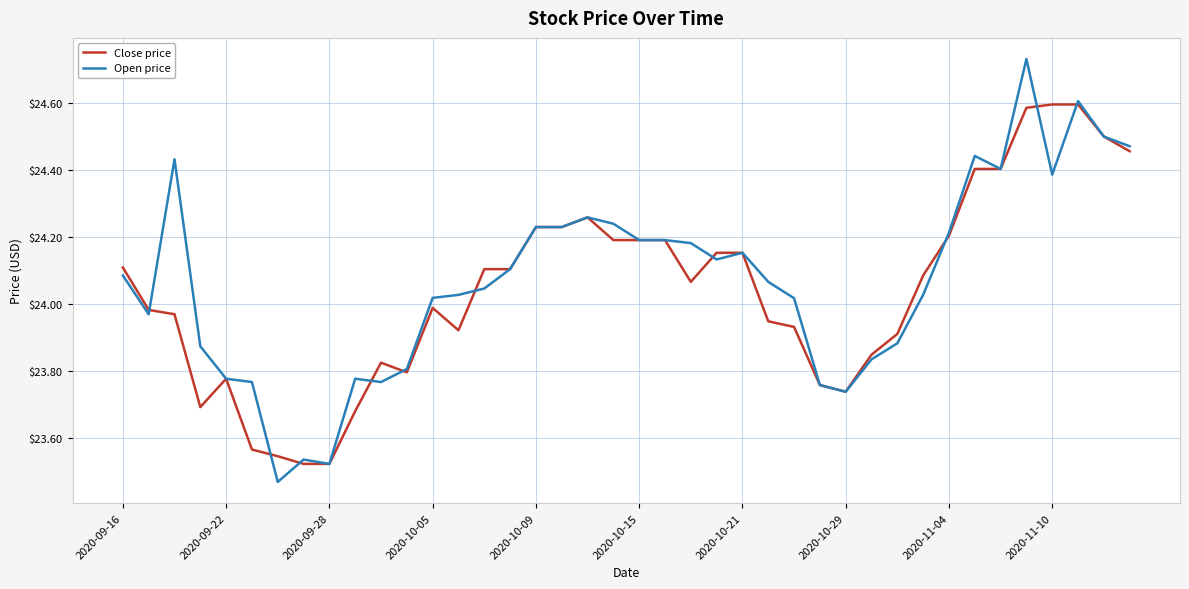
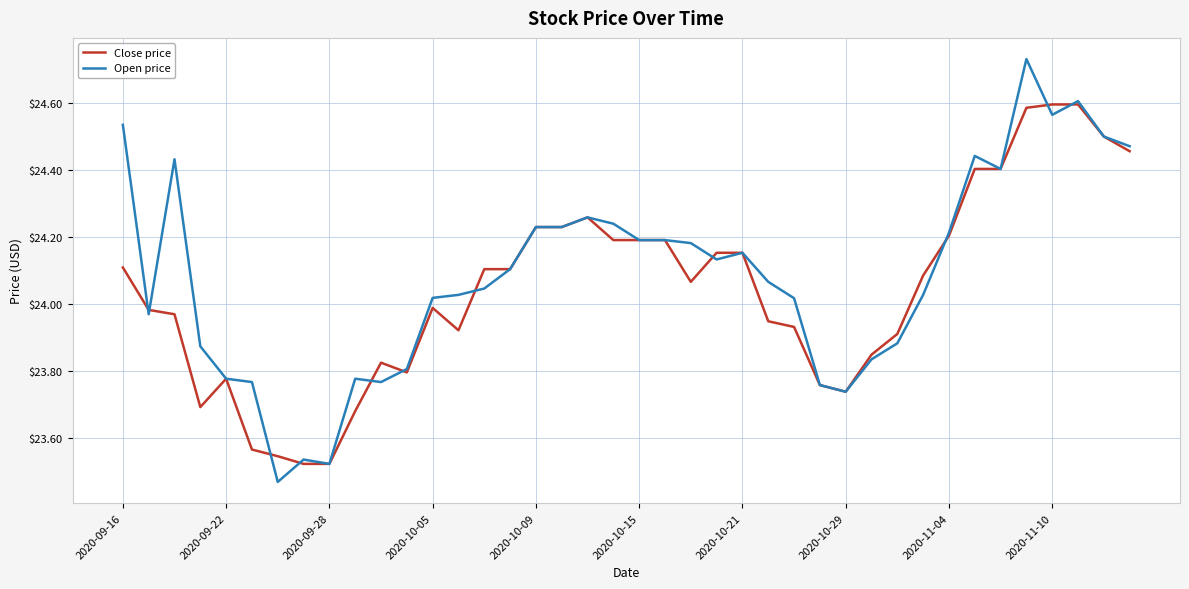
Open price, 2020-09-16: $24.09 -> $24.54
Open price, 2020-11-10: $24.39 -> $24.57
